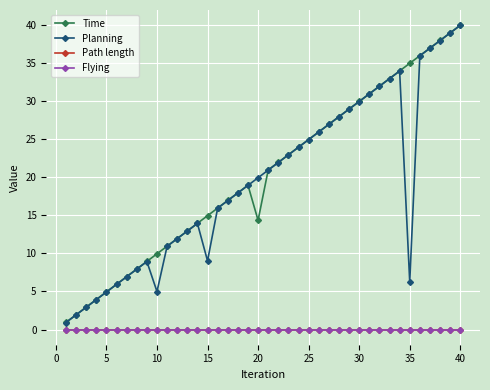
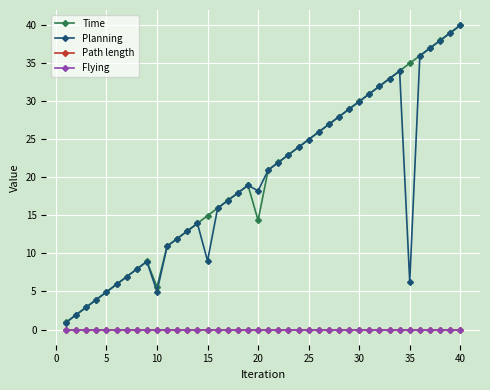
Time, 10: 10 -> 6
Planning, 20: 20 -> 18
